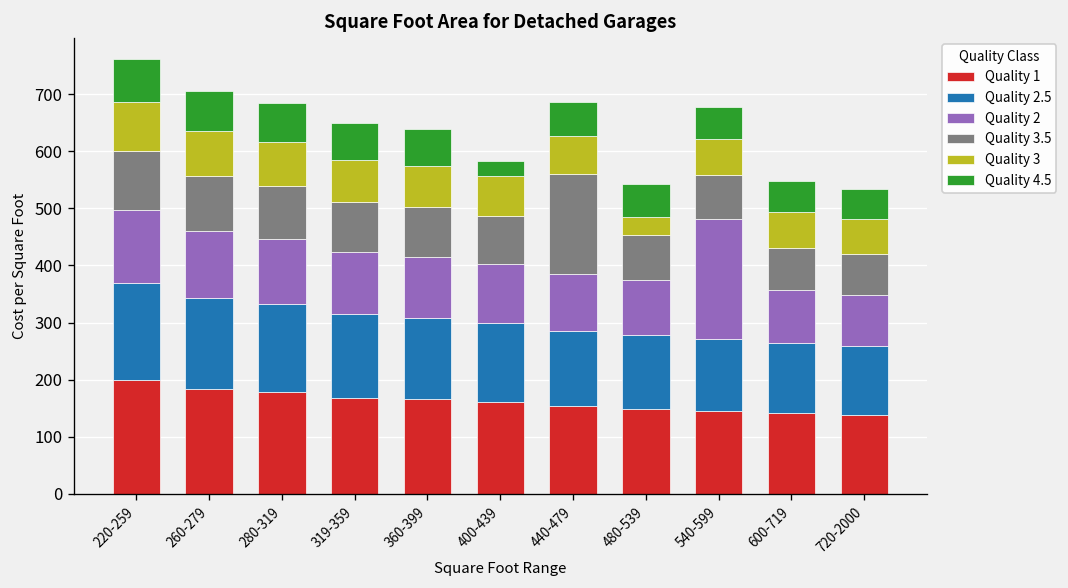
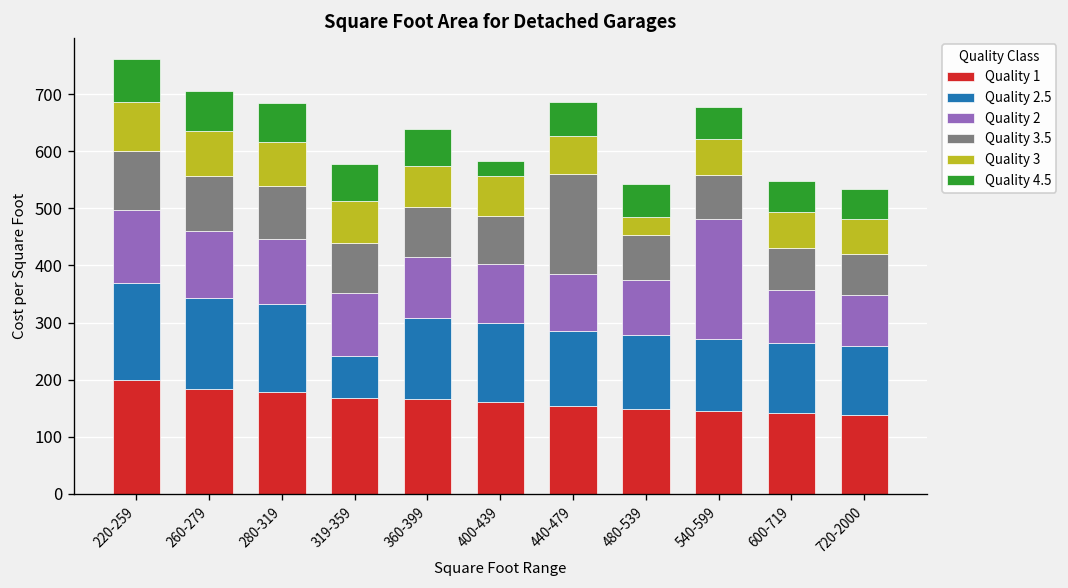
Quality 2.5, 319-359: 150 -> 70
